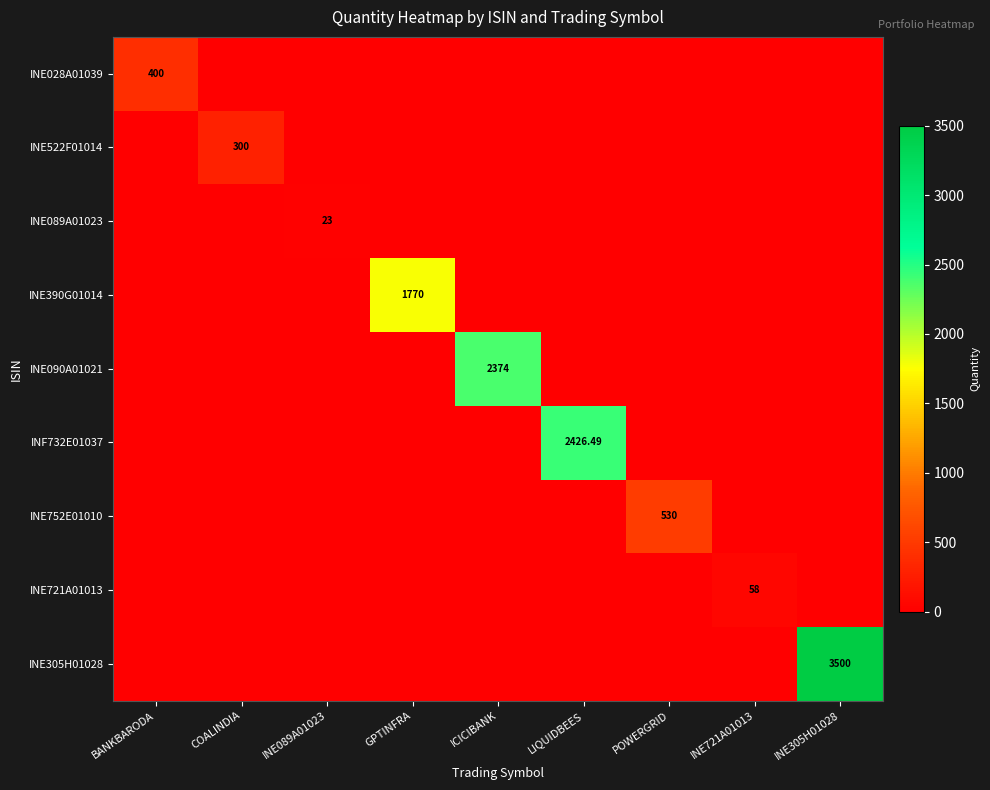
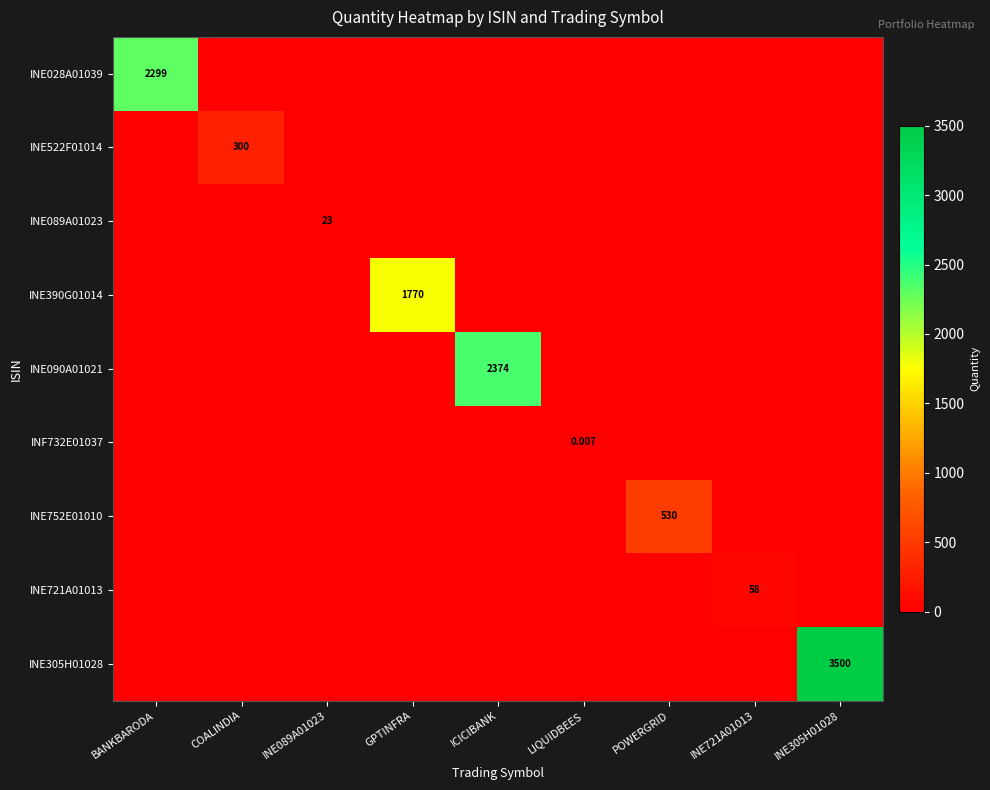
INE028A01039, BANKBARODA: 400 -> 2299
INF732E01037, LIQUIDBEES: 2426.49 -> 0.007
